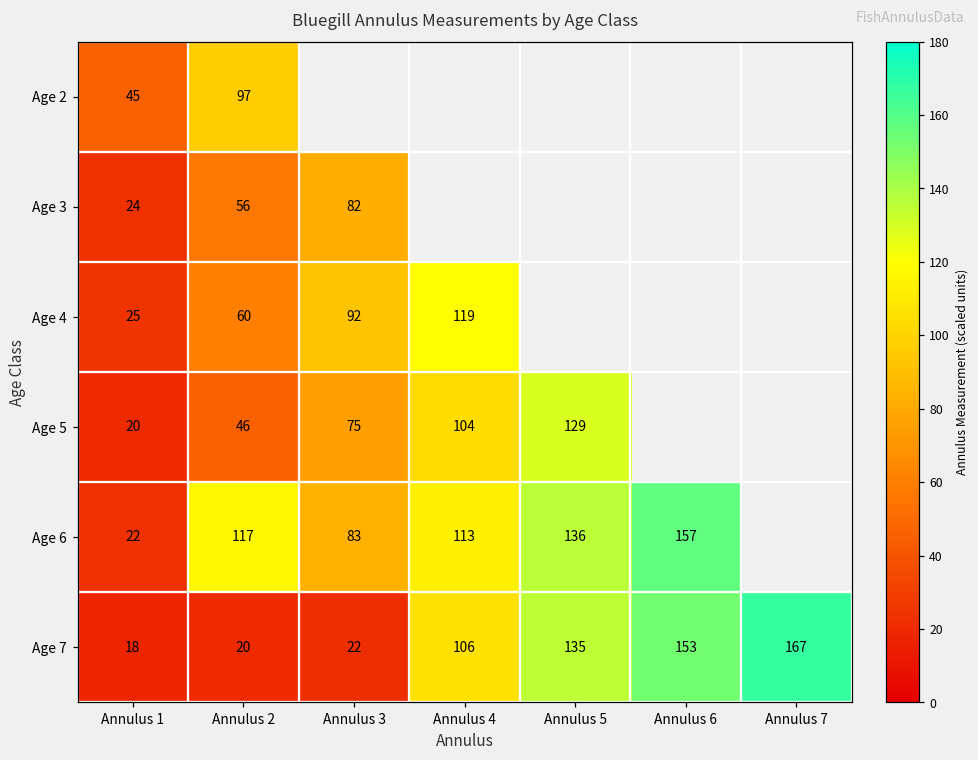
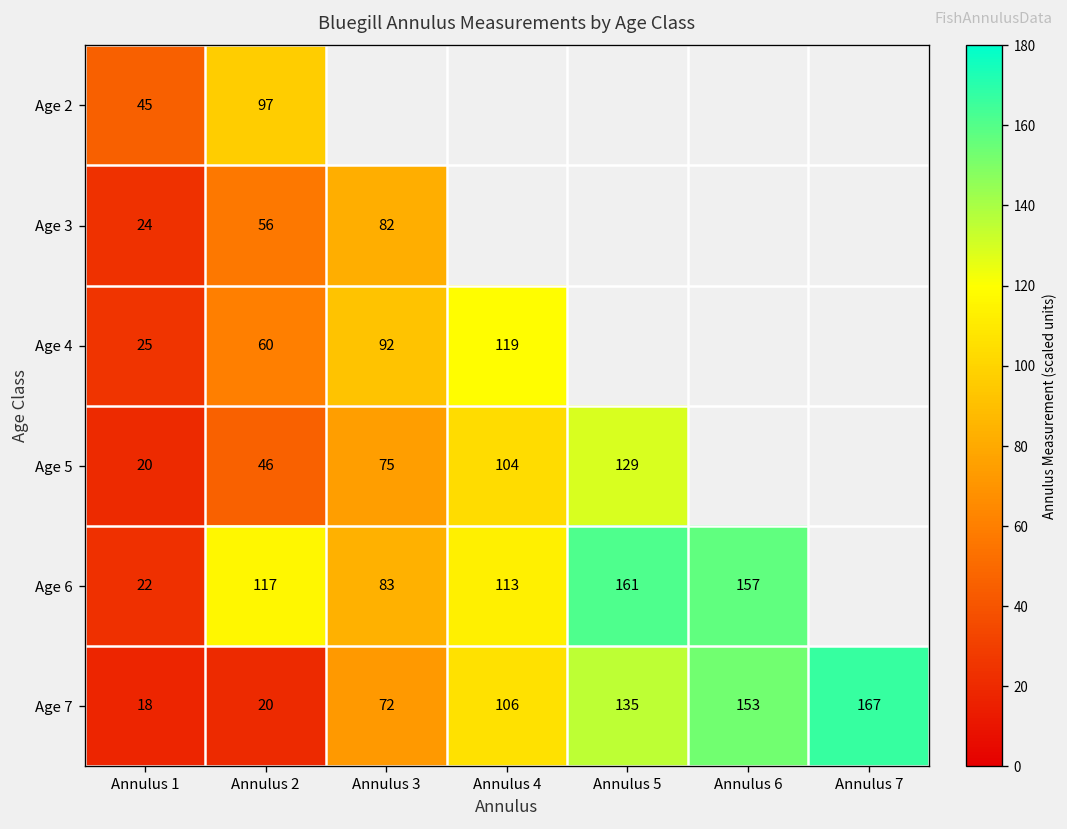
Age 6, Annulus 5: 136 -> 161
Age 7, Annulus 3: 22 -> 72
